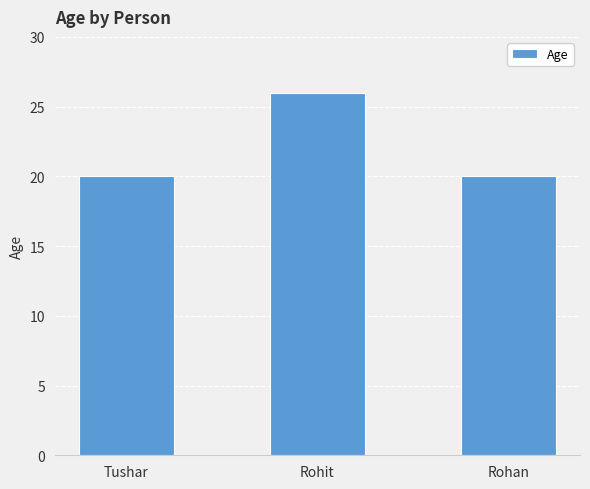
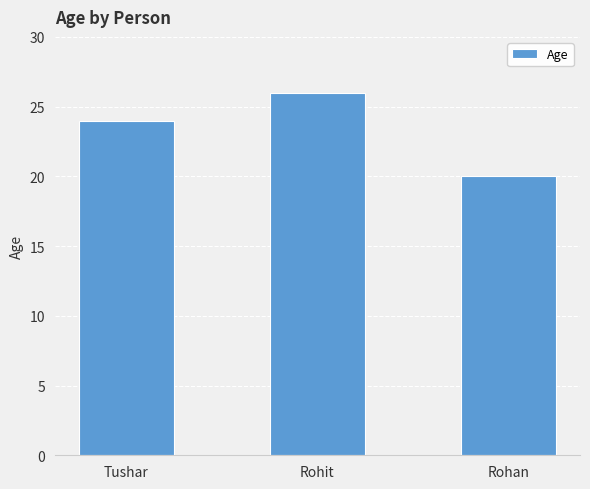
Tushar: 20 -> 24
